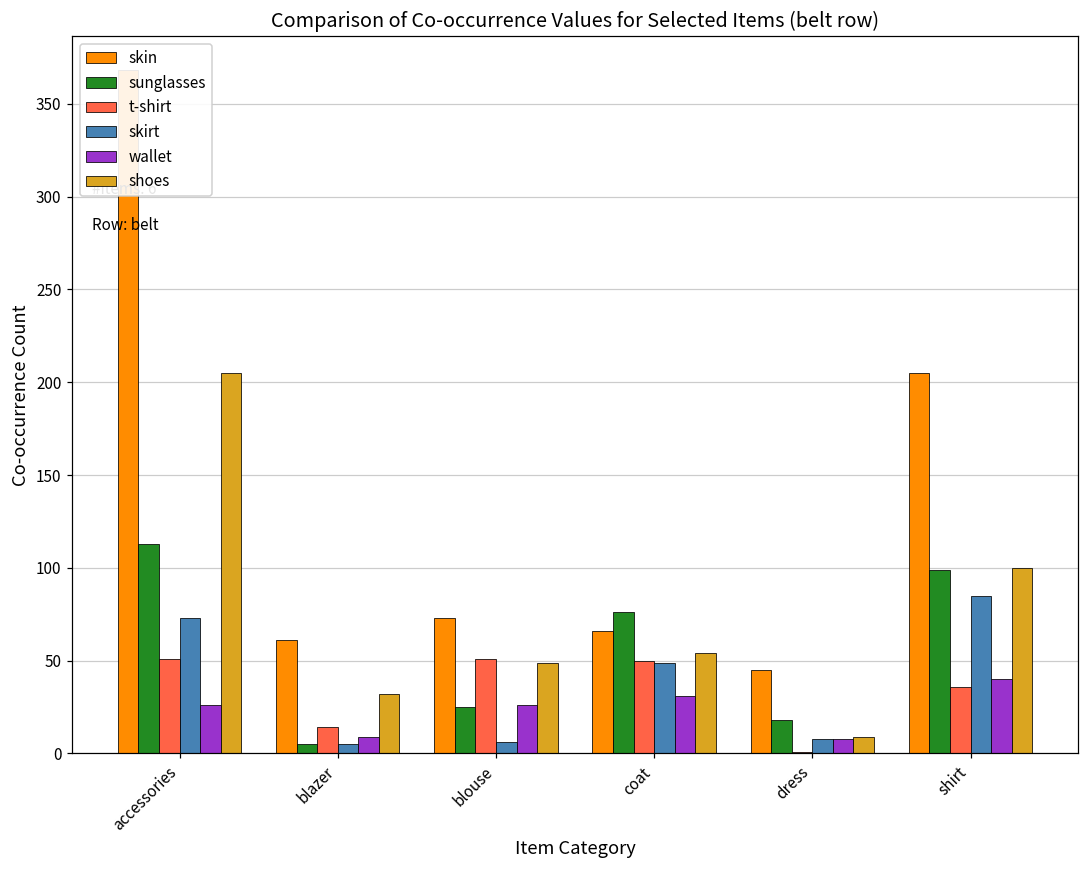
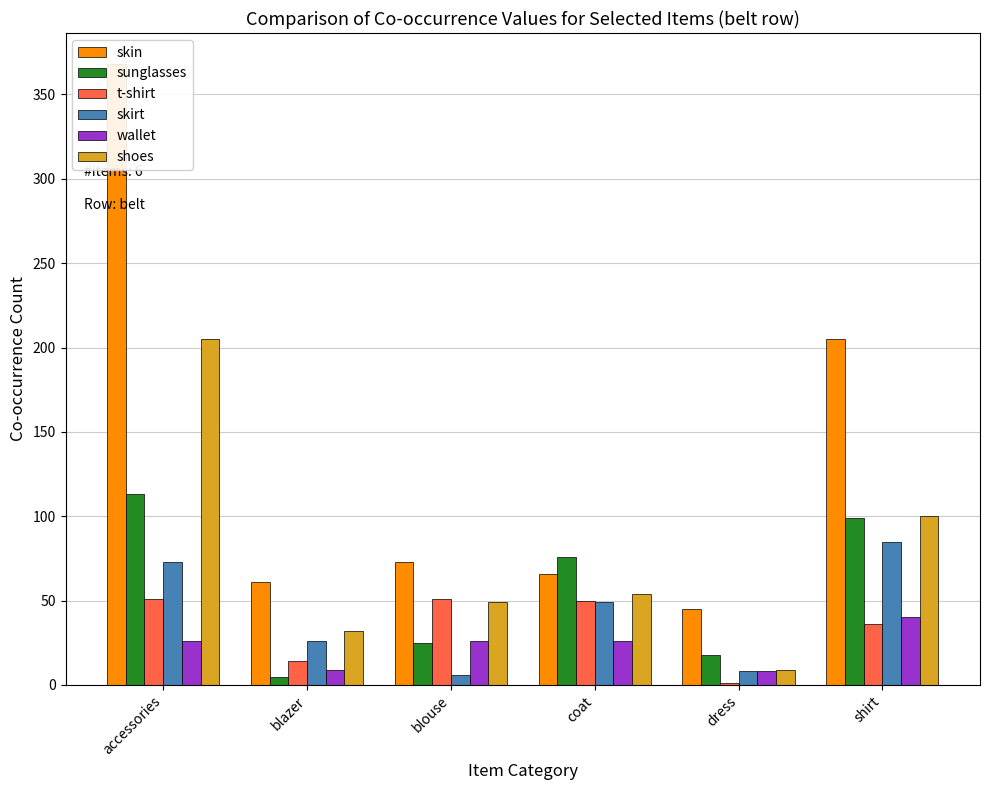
skirt, blazer: 5 -> 26
wallet, coat: 31 -> 26
